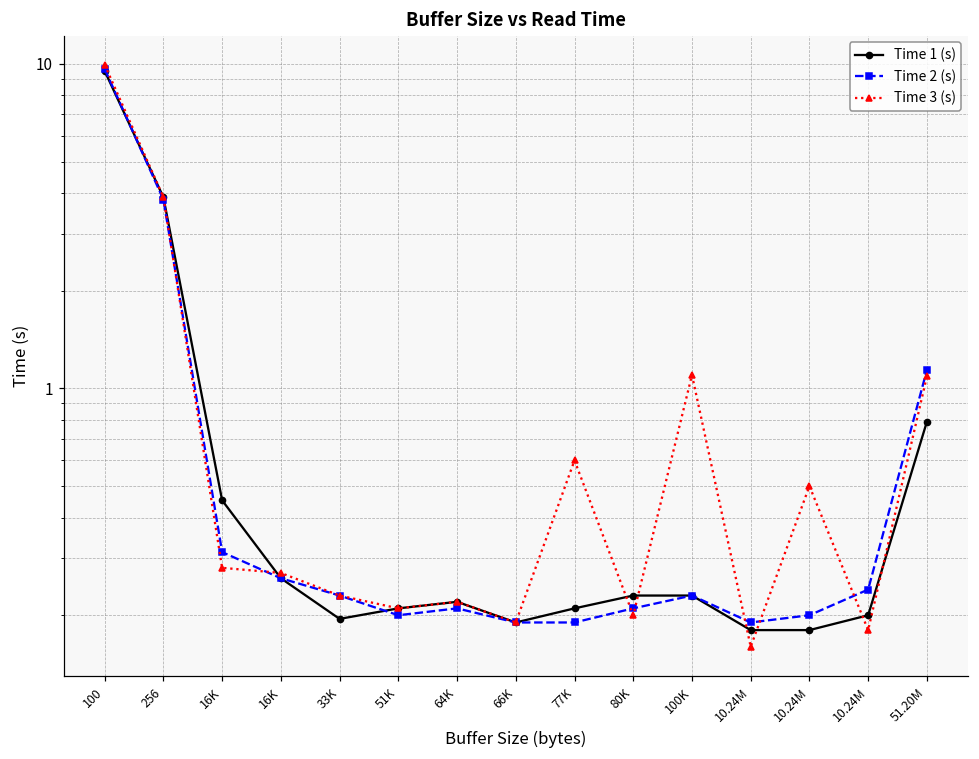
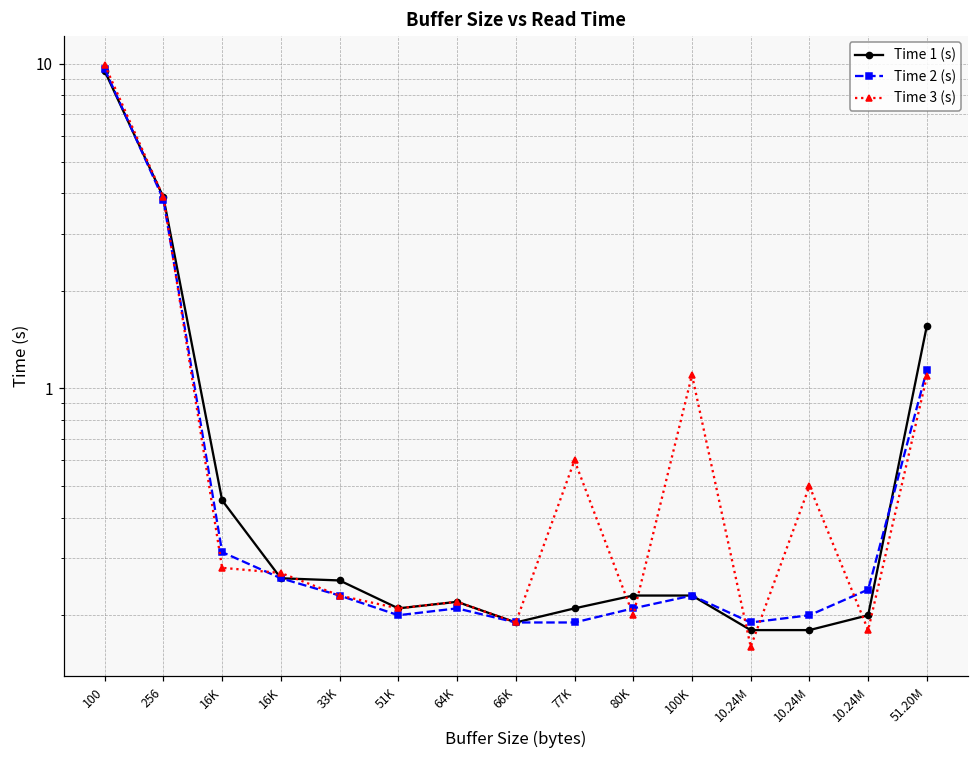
Time 1 (s), 33K: 0.19 -> 0.26
Time 1 (s), 51.20M: 0.79 -> 1.6
